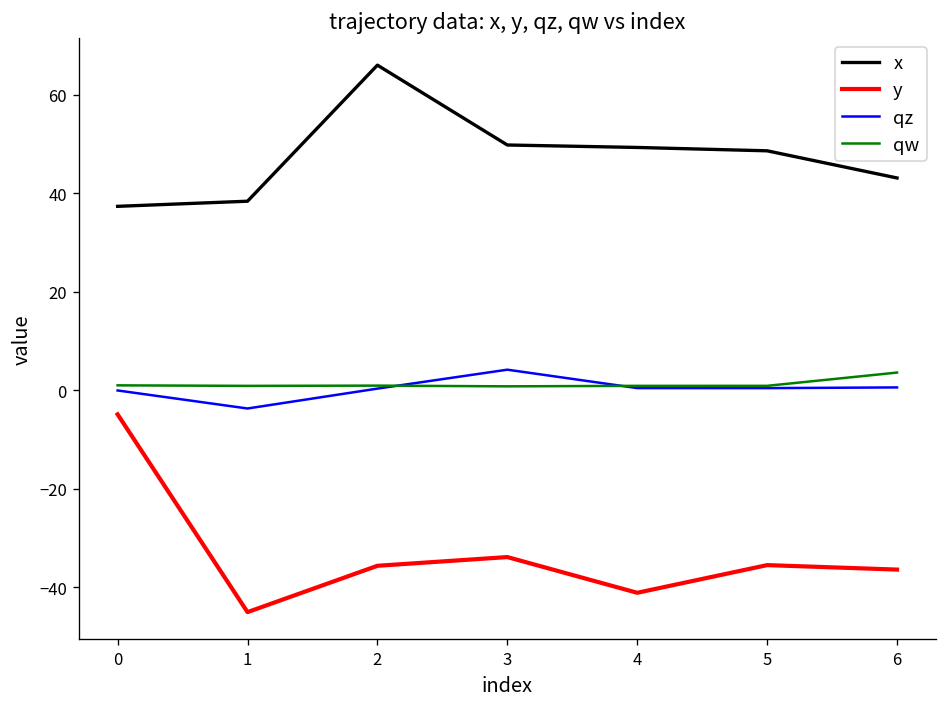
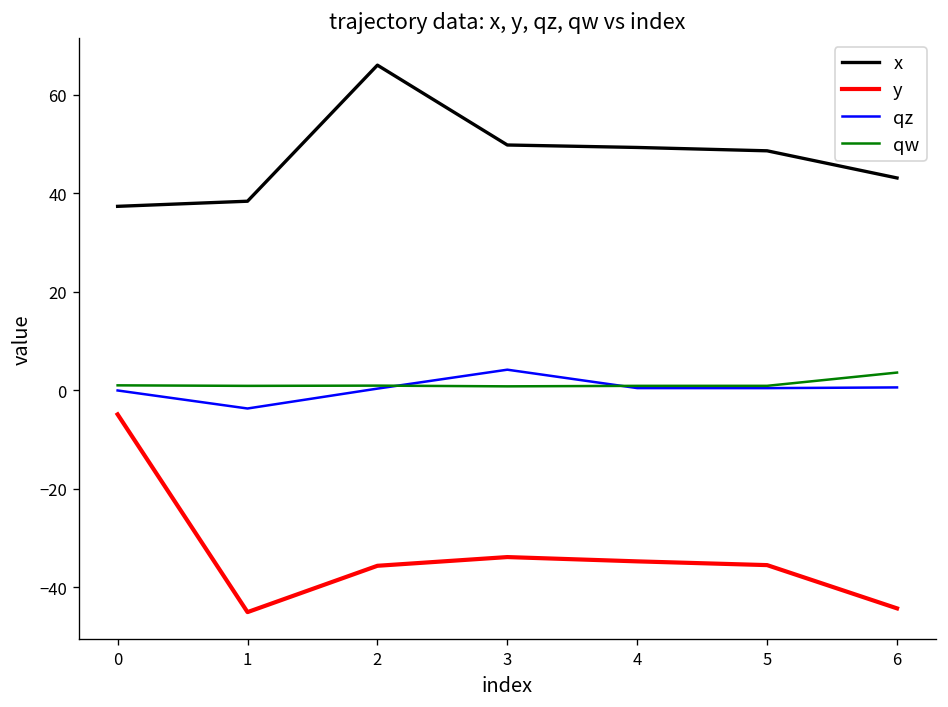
y, 4: -41 -> -35
y, 6: -36 -> -44
